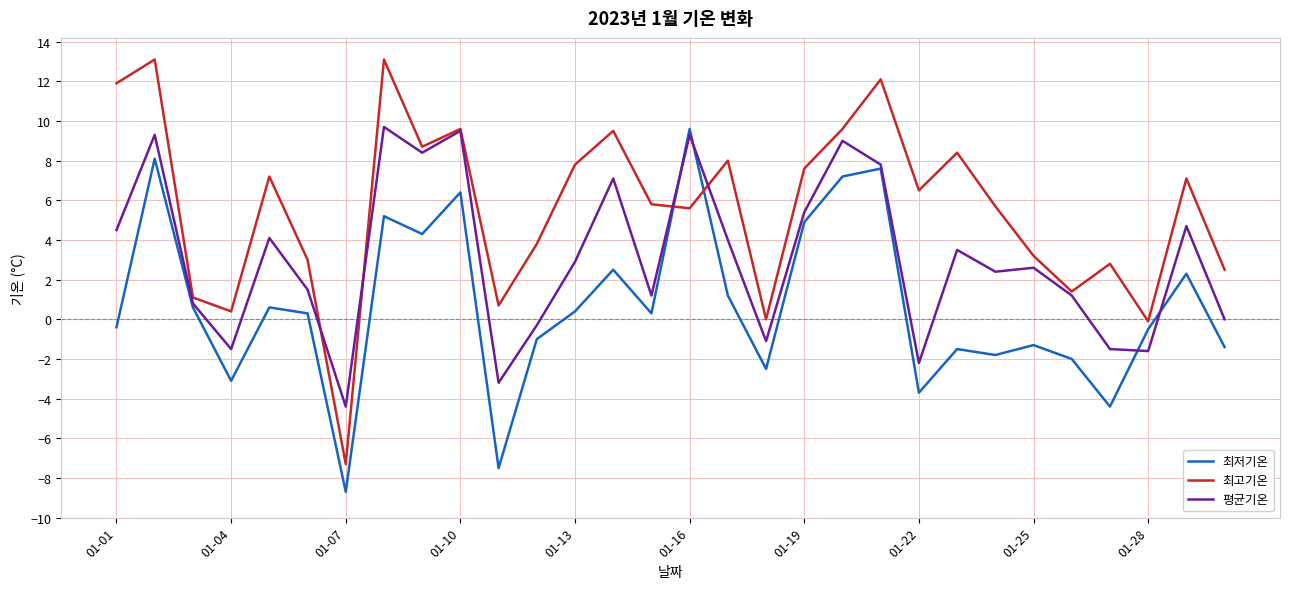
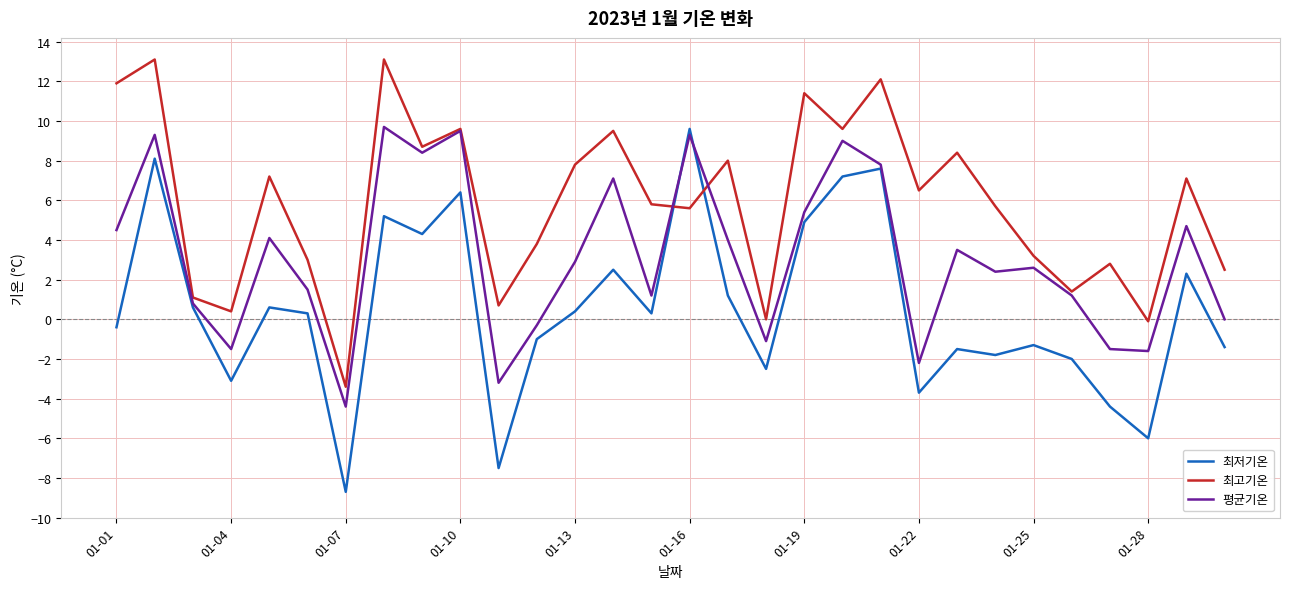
최고기온, 01-07: -7.3 -> -3.4
최고기온, 01-19: 7.6 -> 11.4
최저기온, 01-28: -0.5 -> -6.0
